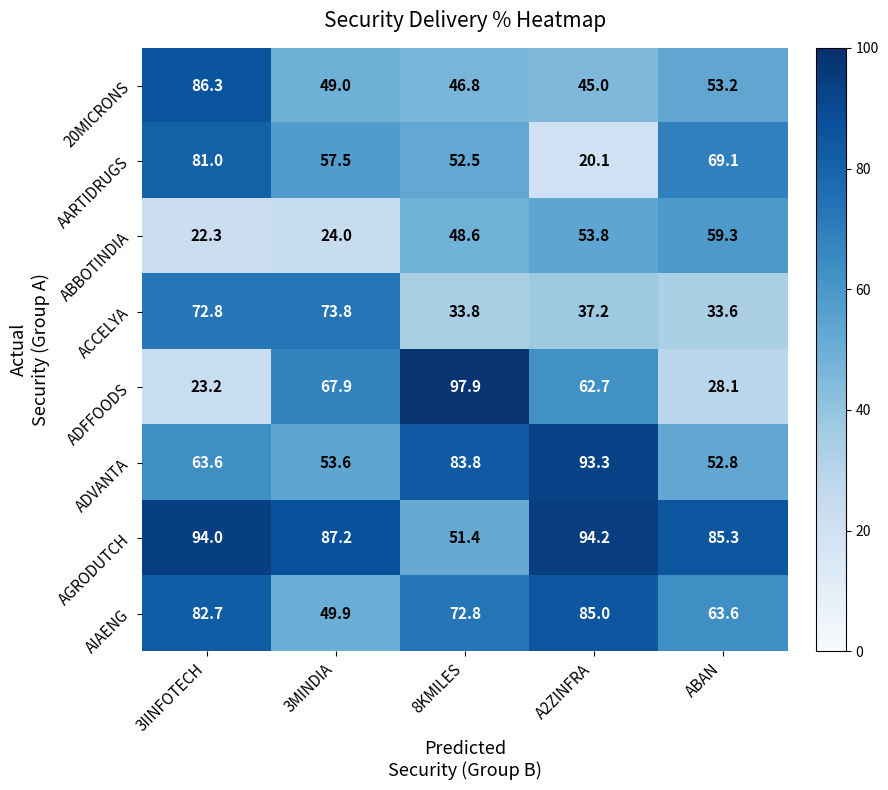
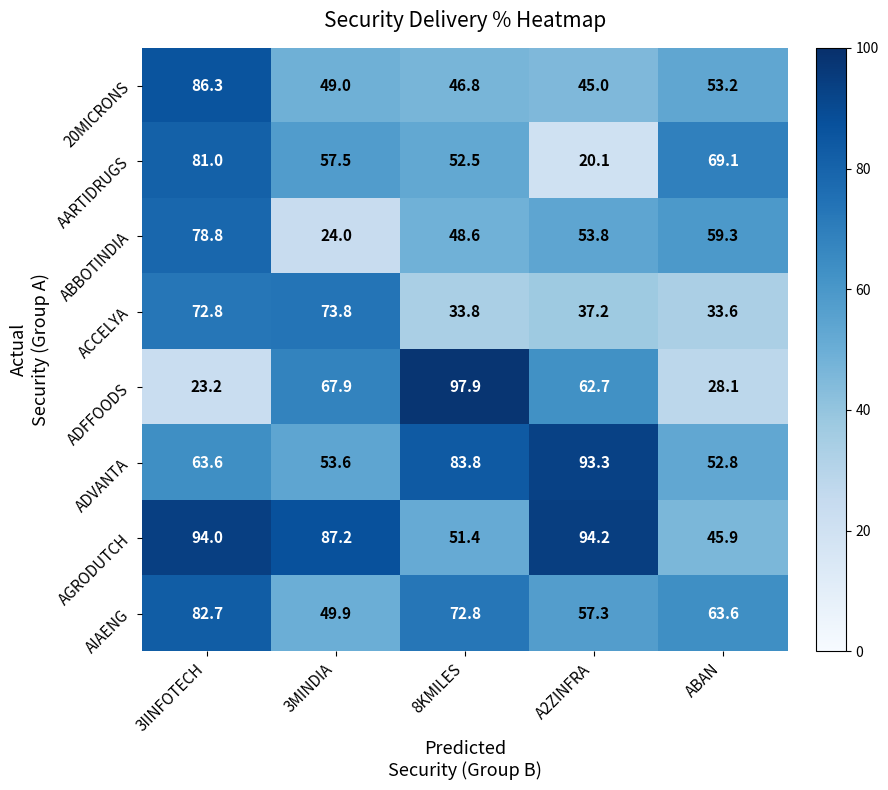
ABBOTINDIA, 3IINFOTECH: 22.3 -> 78.8
AGRODUTCH, ABAN: 85.3 -> 45.9
AIAENG, A2ZINFRA: 85.0 -> 57.3
